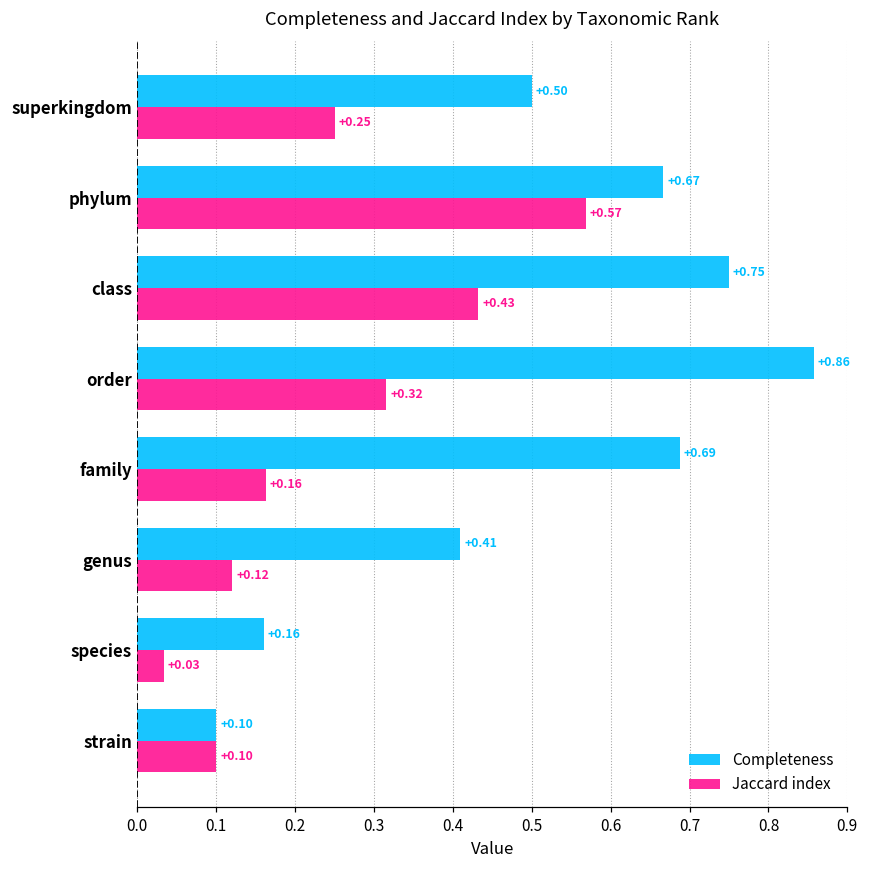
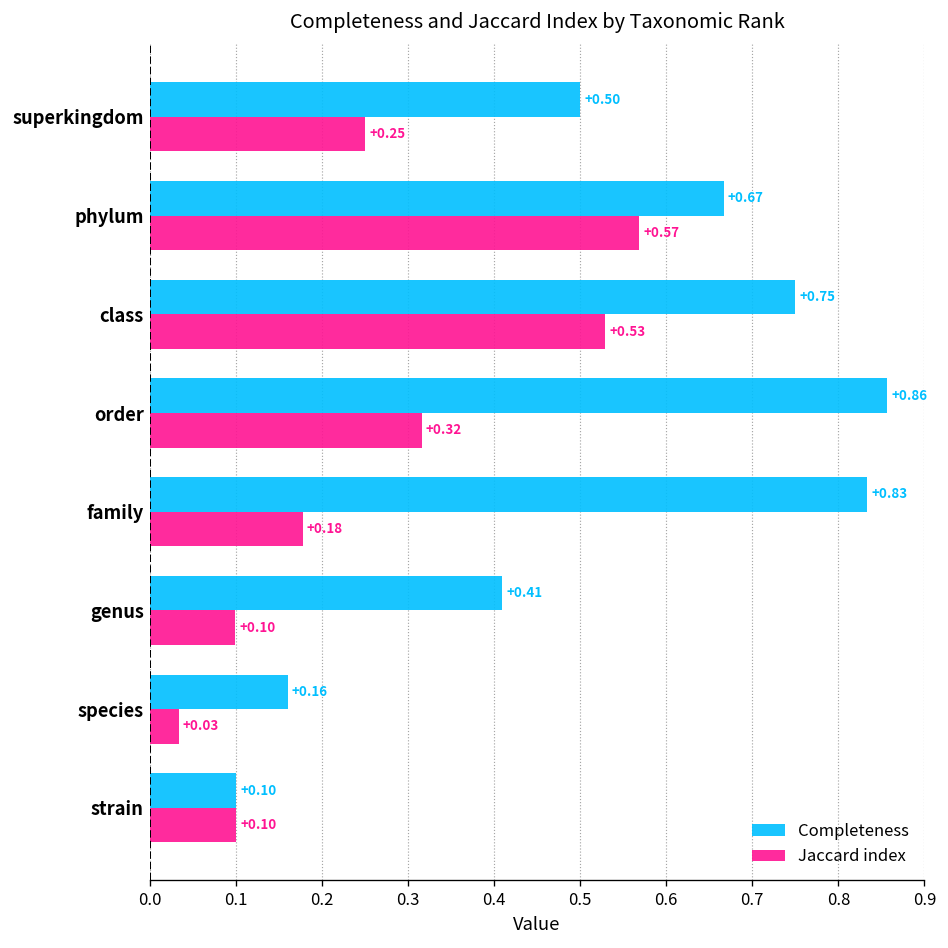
Jaccard index, class: +0.43 -> +0.53
Completeness, family: +0.69 -> +0.83
Jaccard index, family: +0.16 -> +0.18
Jaccard index, genus: +0.12 -> +0.10
